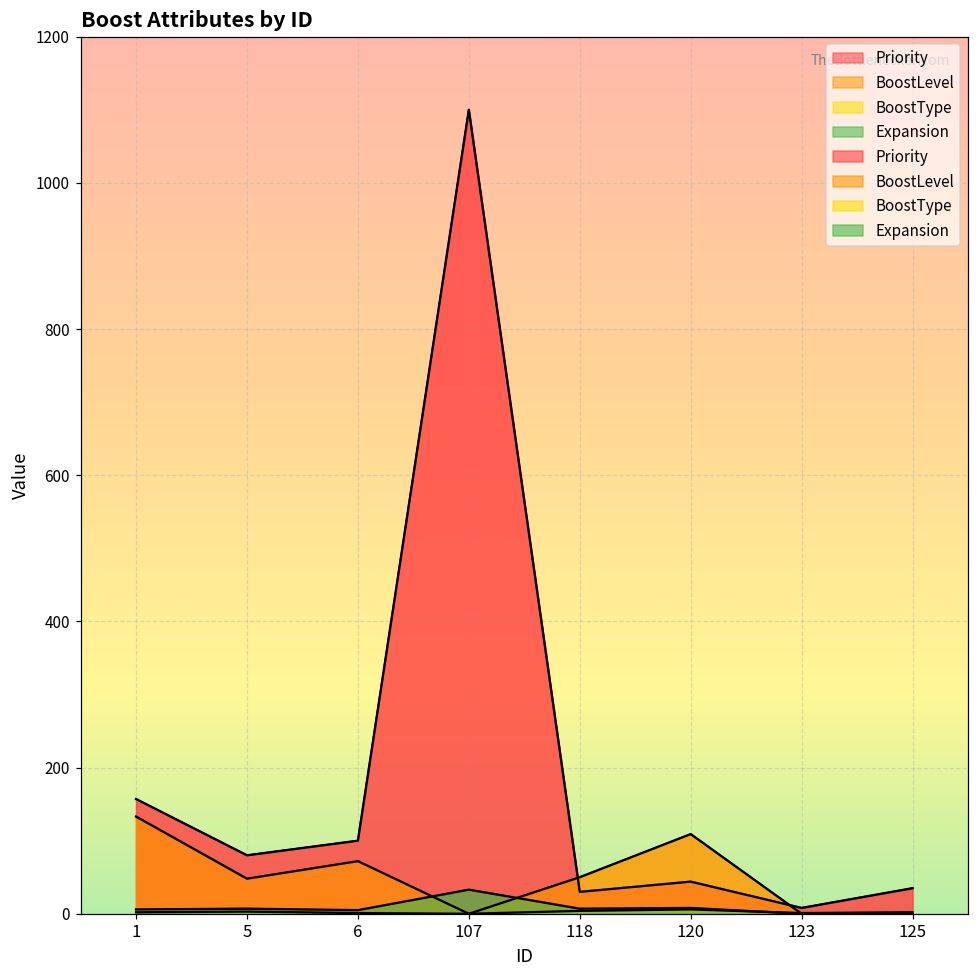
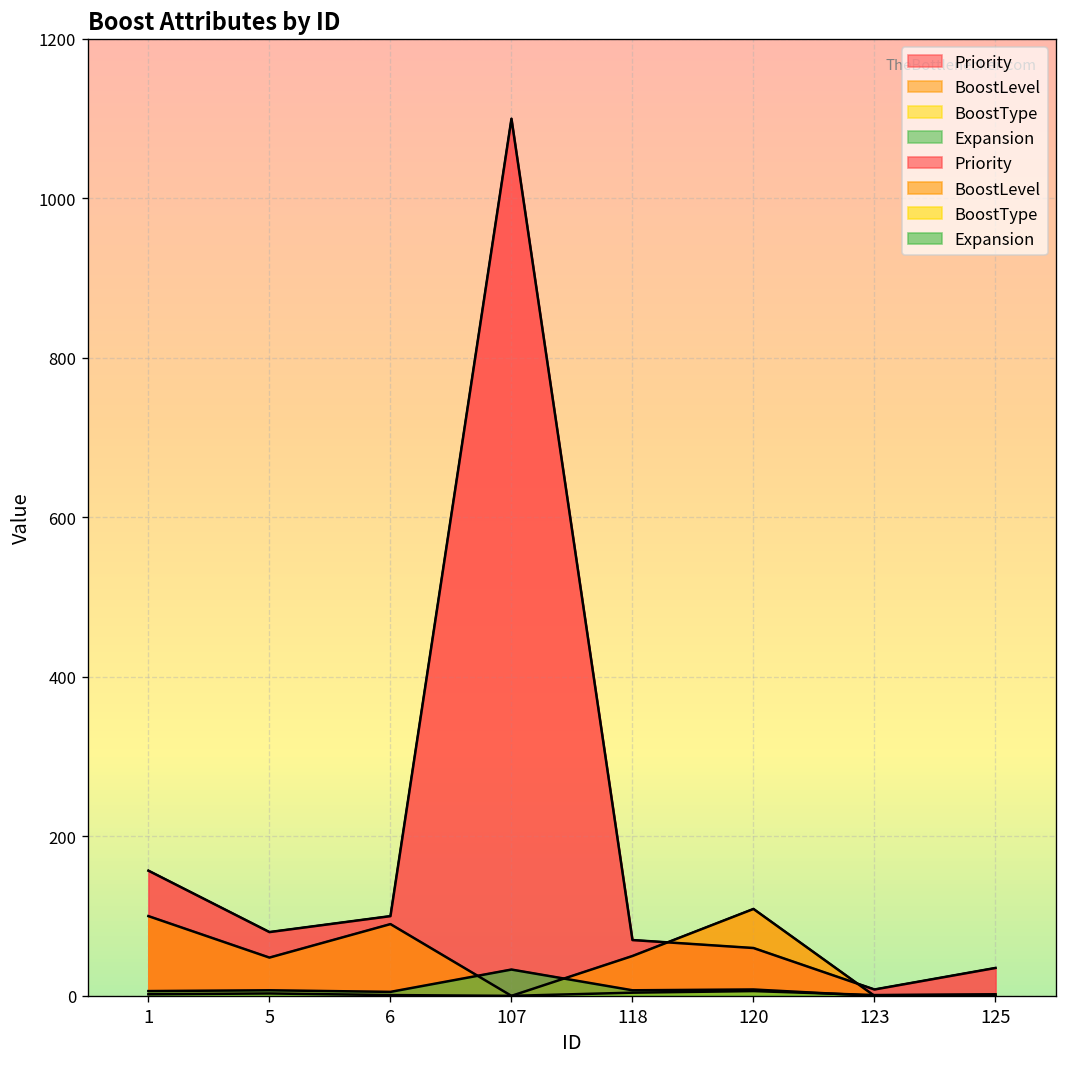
BoostLevel, 1: 130 -> 100
BoostLevel, 6: 70 -> 90
Priority, 118: 30 -> 70
Priority, 120: 40 -> 60
